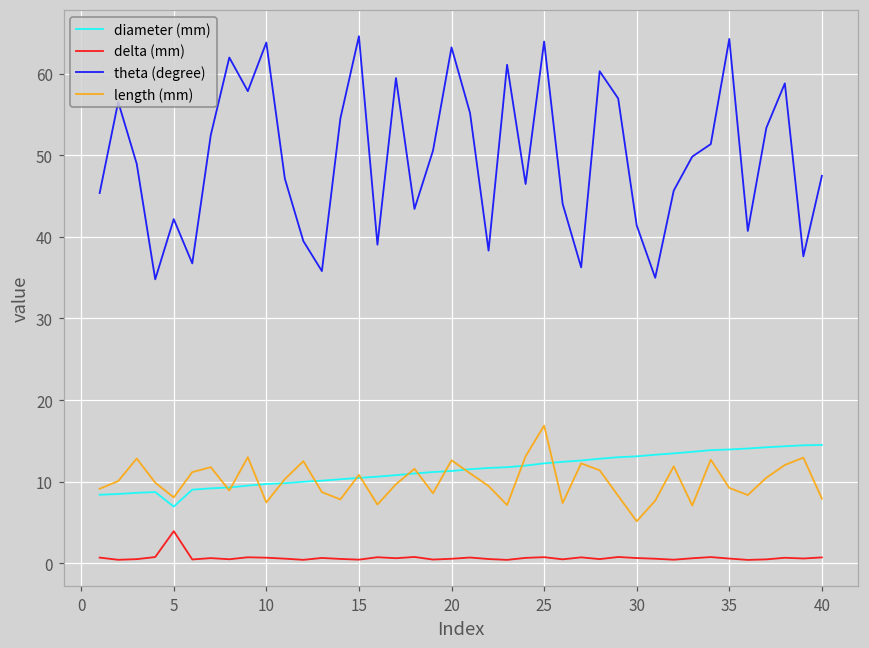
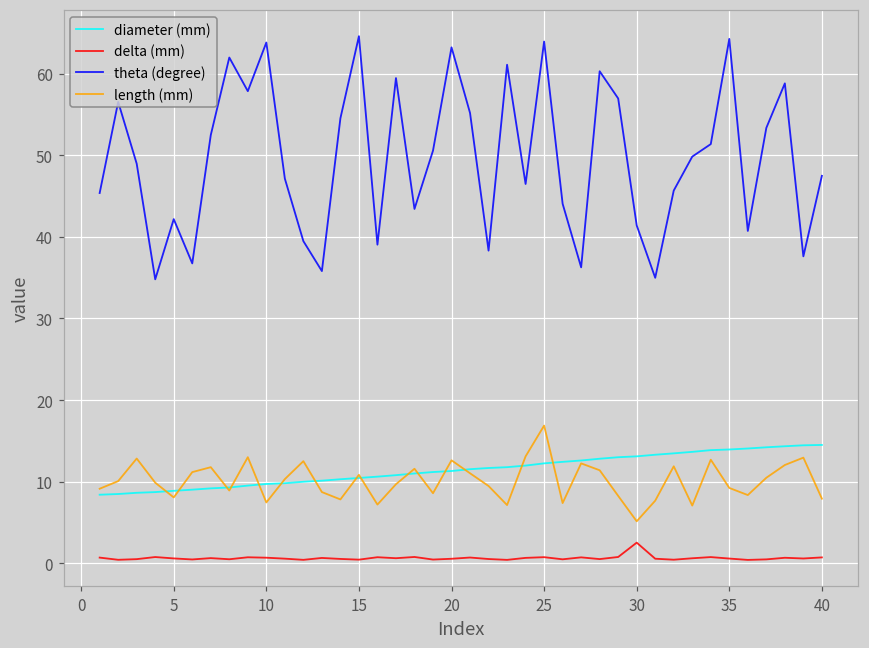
diameter (mm), 5: 7 -> 9
delta (mm), 5: 4 -> 1
delta (mm), 30: 1 -> 3
